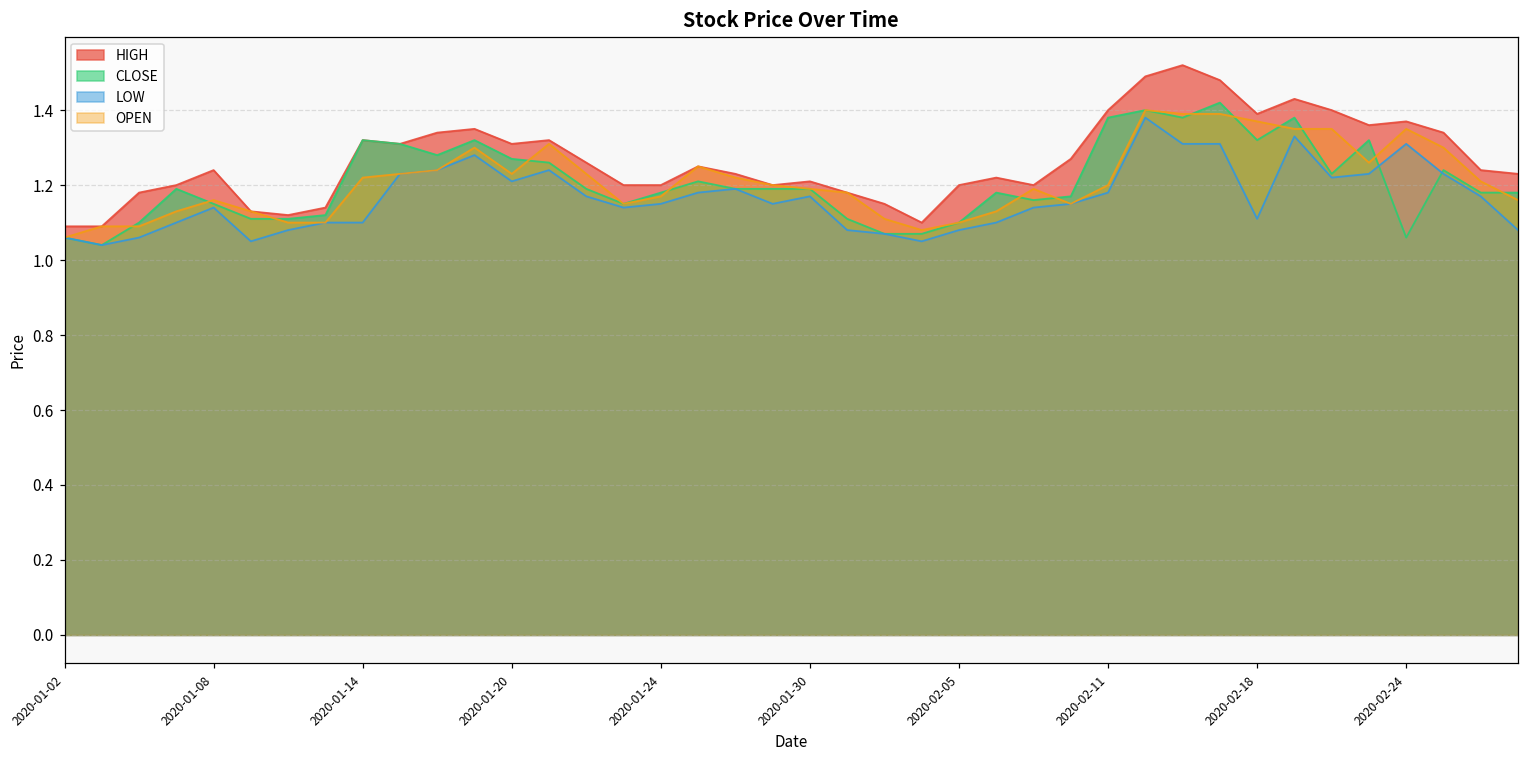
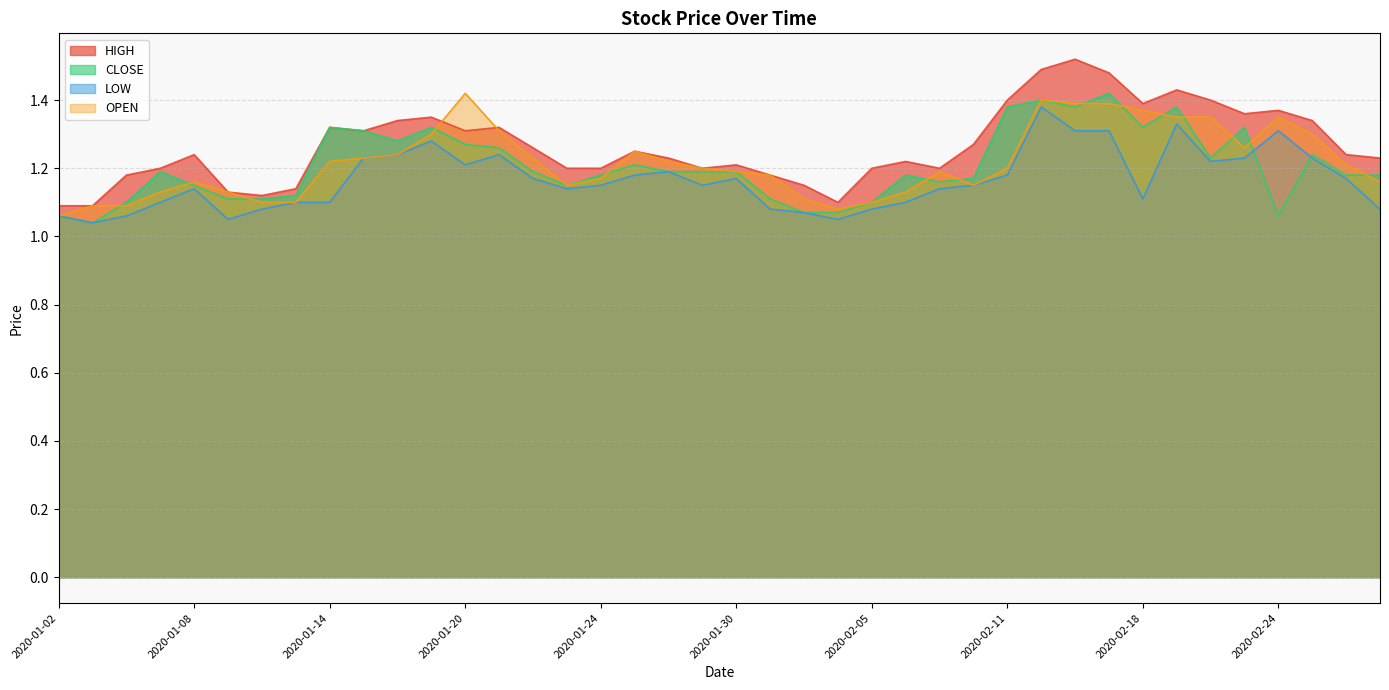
OPEN, 2020-01-20: 1.23 -> 1.42
